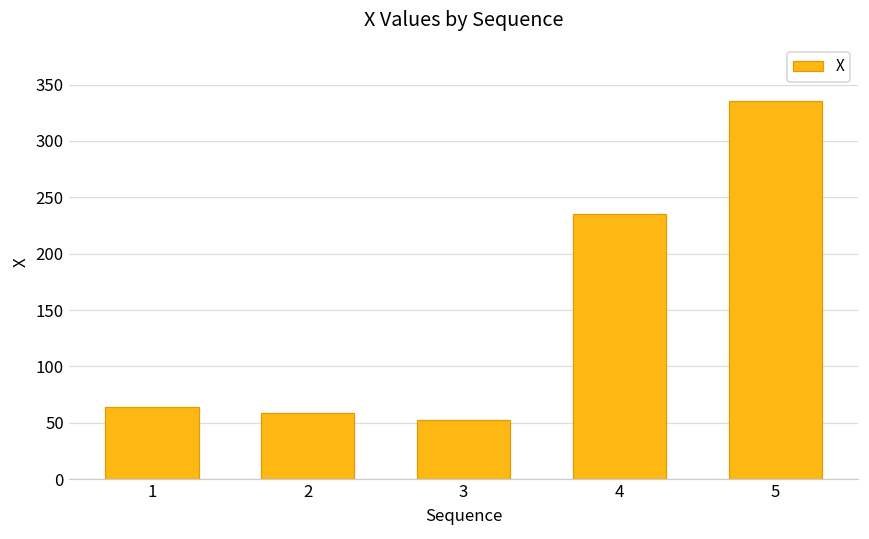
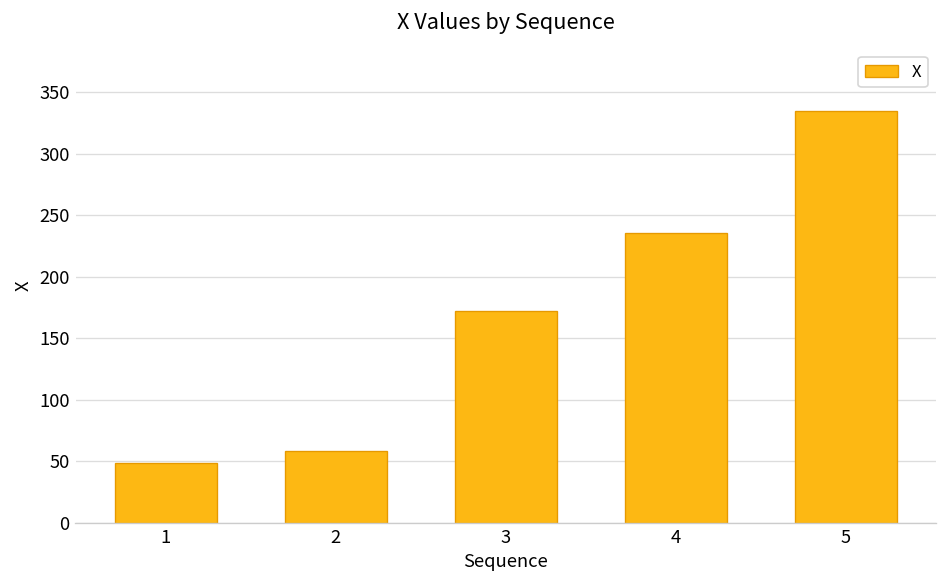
1: 64 -> 48
3: 52 -> 172
